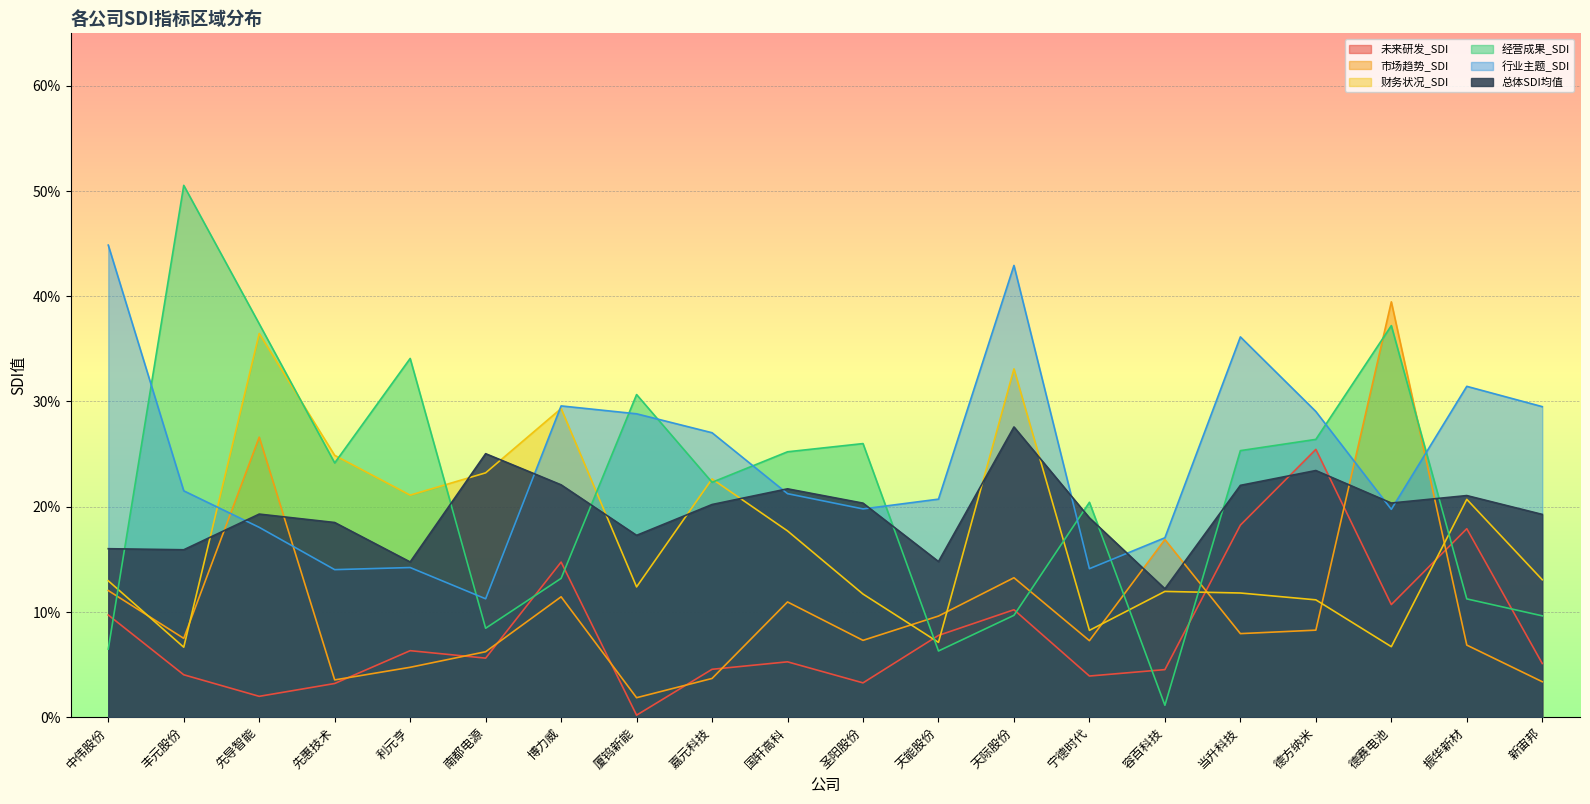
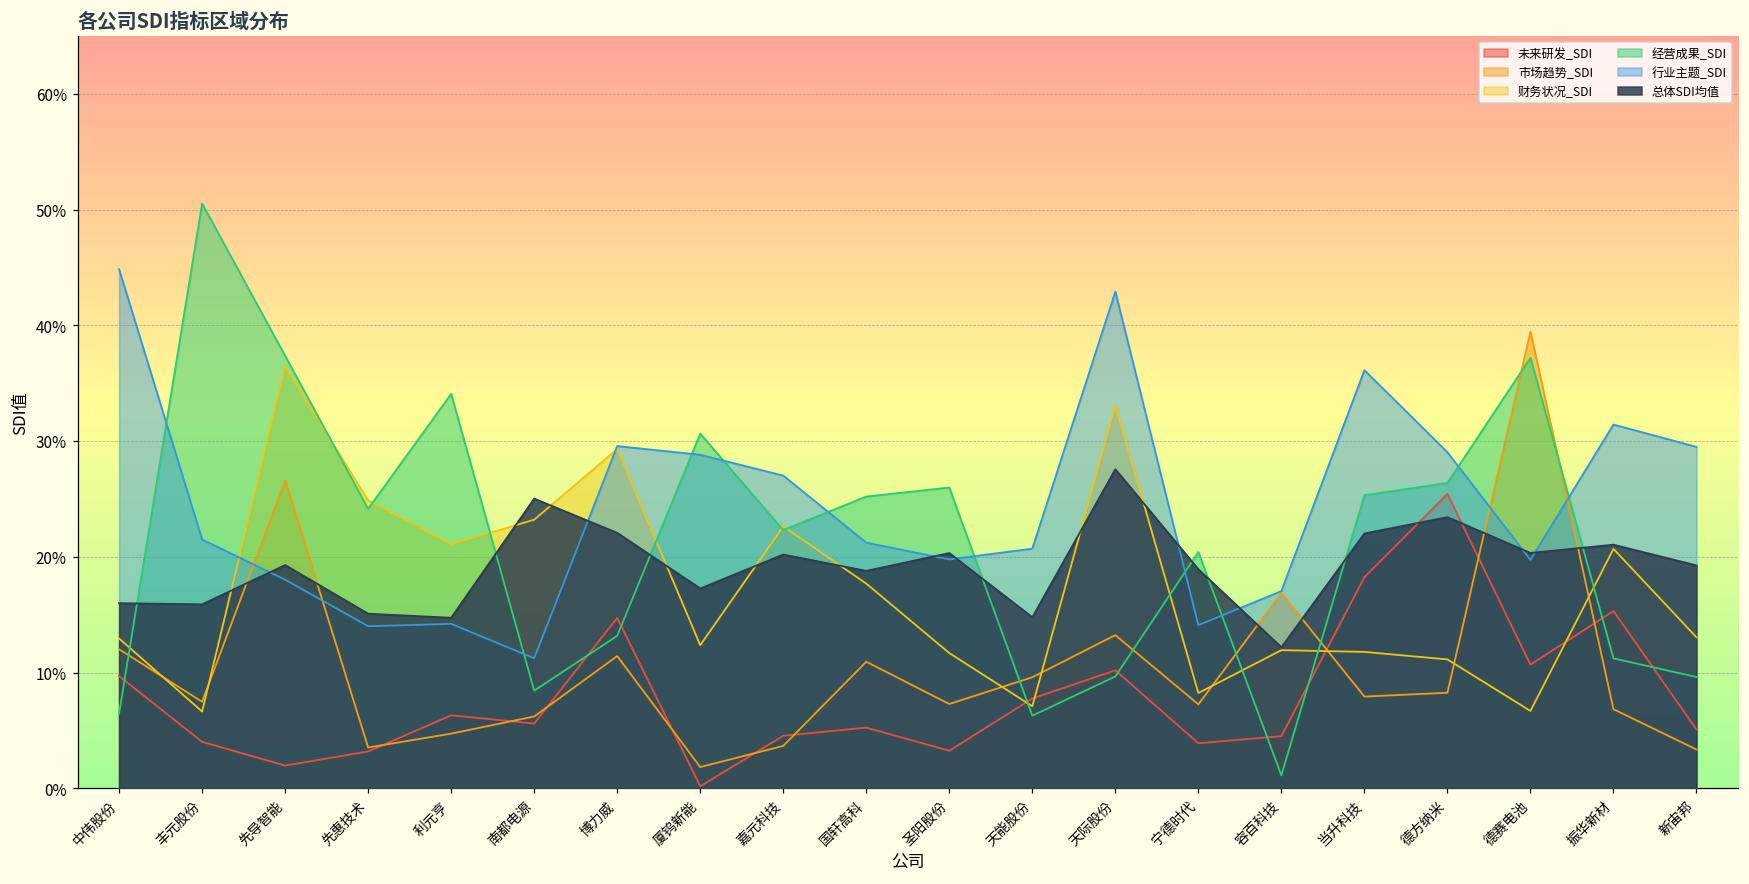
总体SDI均值, 先惠技术: 18.5% -> 15.1%
总体SDI均值, 国轩高科: 21.7% -> 18.8%
未来研发_SDI, 振华新材: 17.9% -> 15.3%
